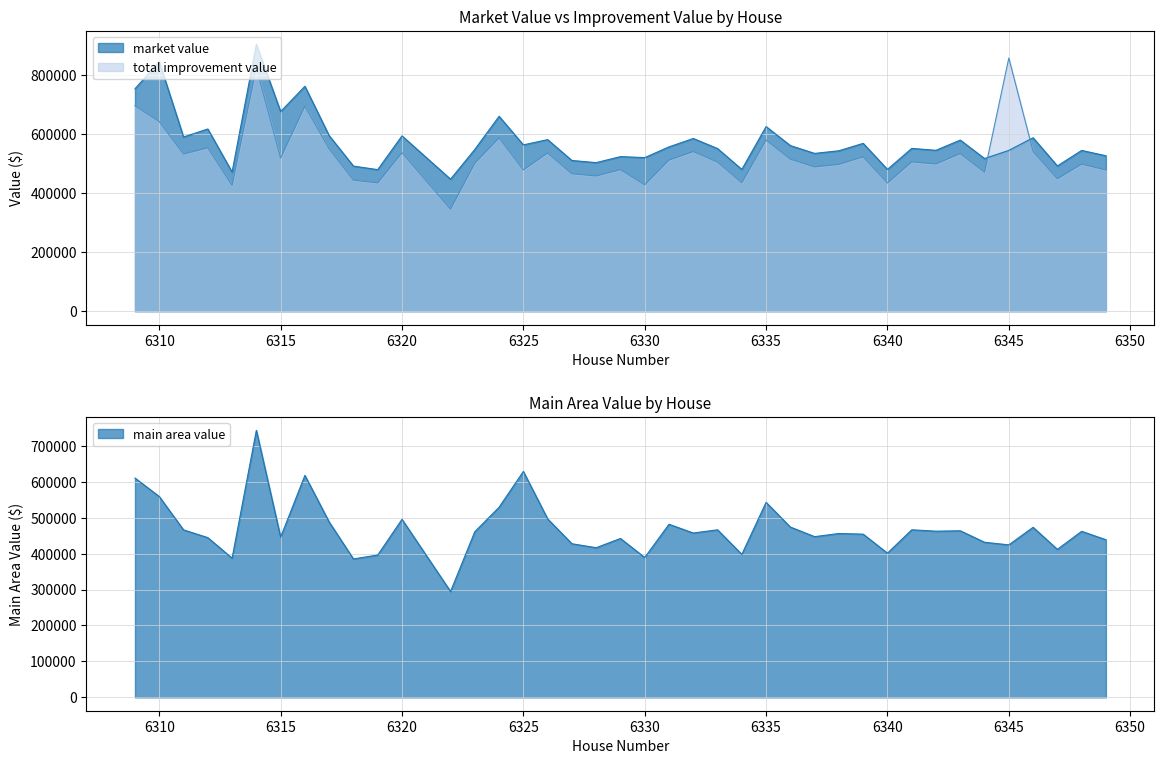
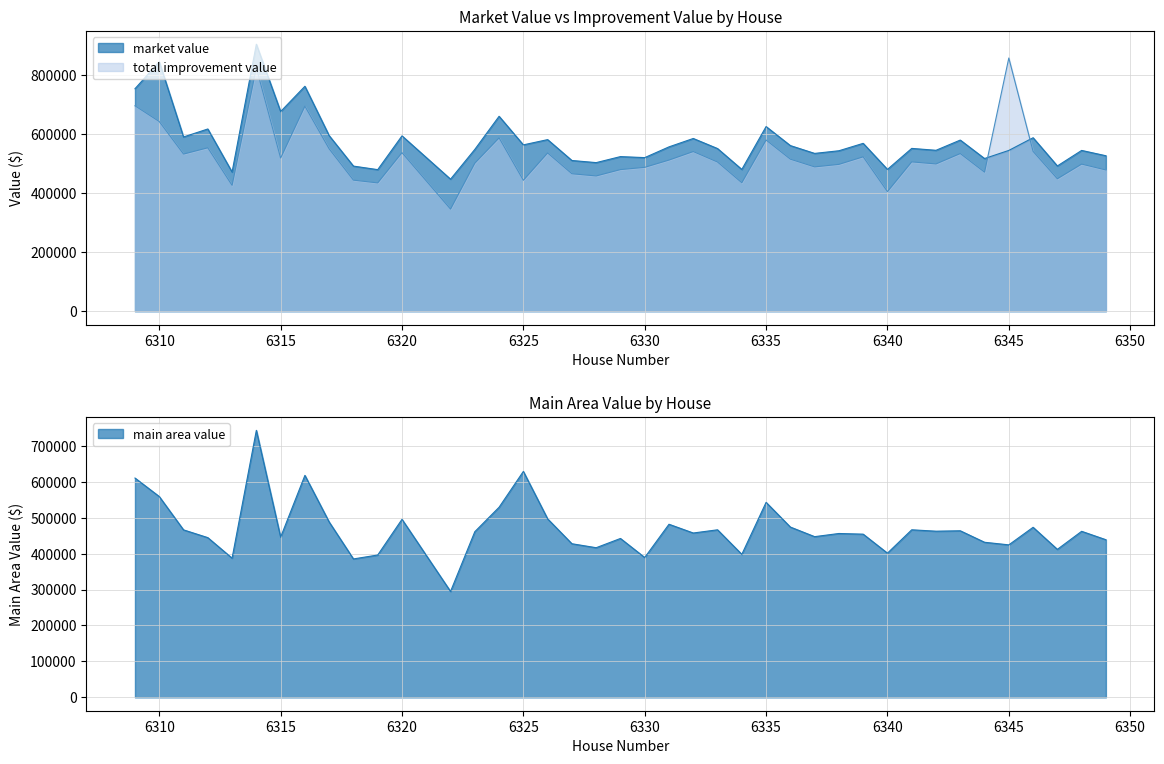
Market Value vs Improvement Value by House, total improvement value, 6325: 480000 -> 440000
Market Value vs Improvement Value by House, total improvement value, 6330: 430000 -> 490000
Market Value vs Improvement Value by House, total improvement value, 6340: 430000 -> 410000
